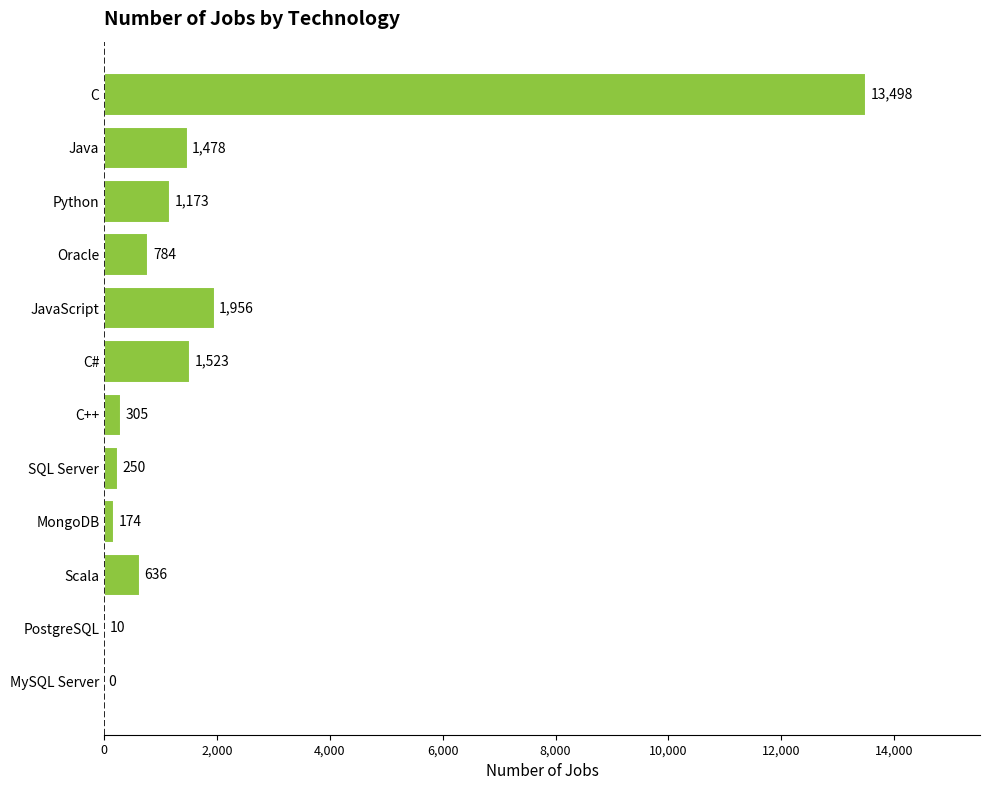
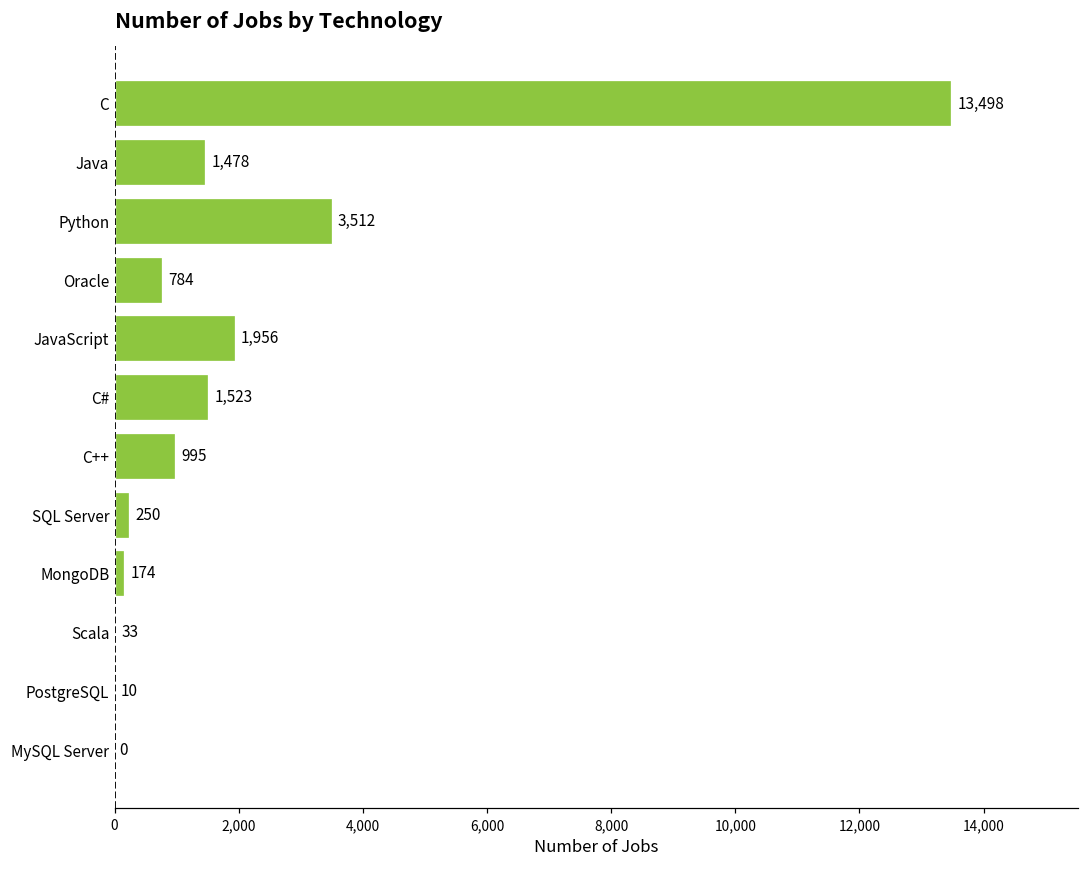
Python: 1,173 -> 3,512
C++: 305 -> 995
Scala: 636 -> 33
